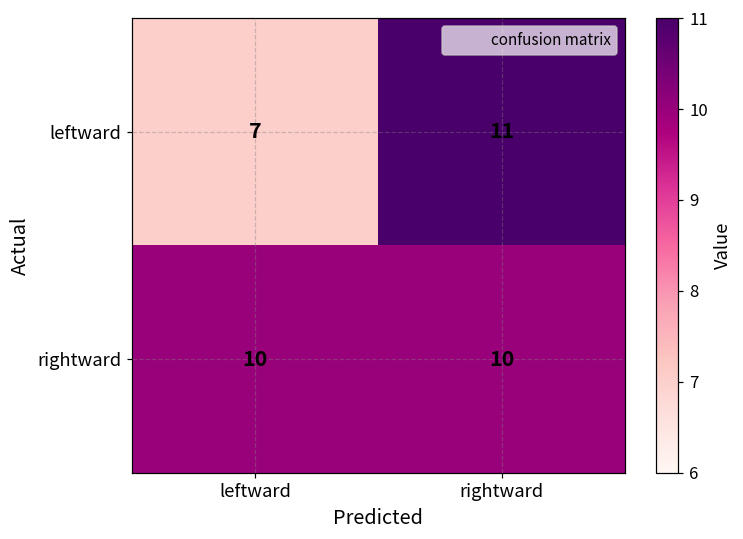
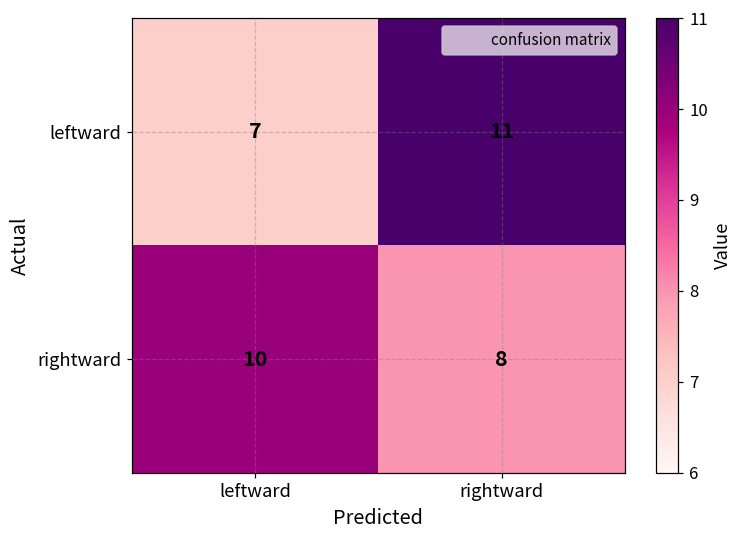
rightward, rightward: 10 -> 8
